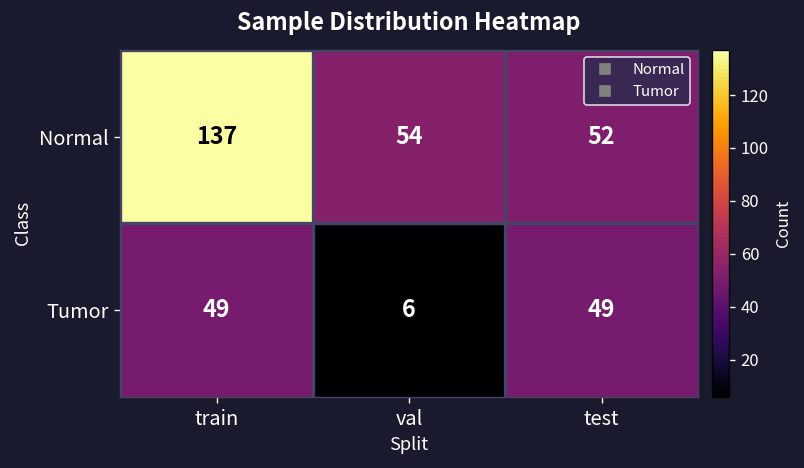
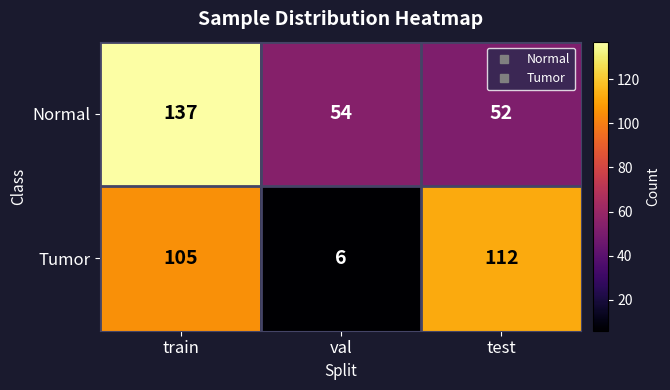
Tumor, train: 49 -> 105
Tumor, test: 49 -> 112
